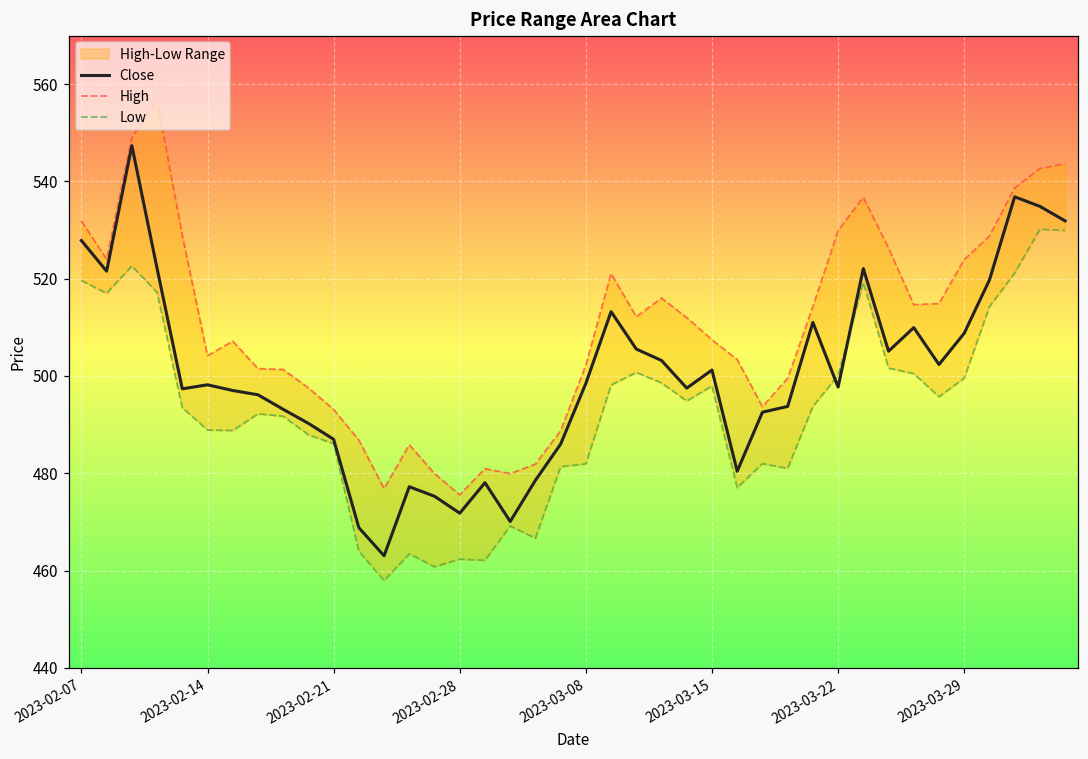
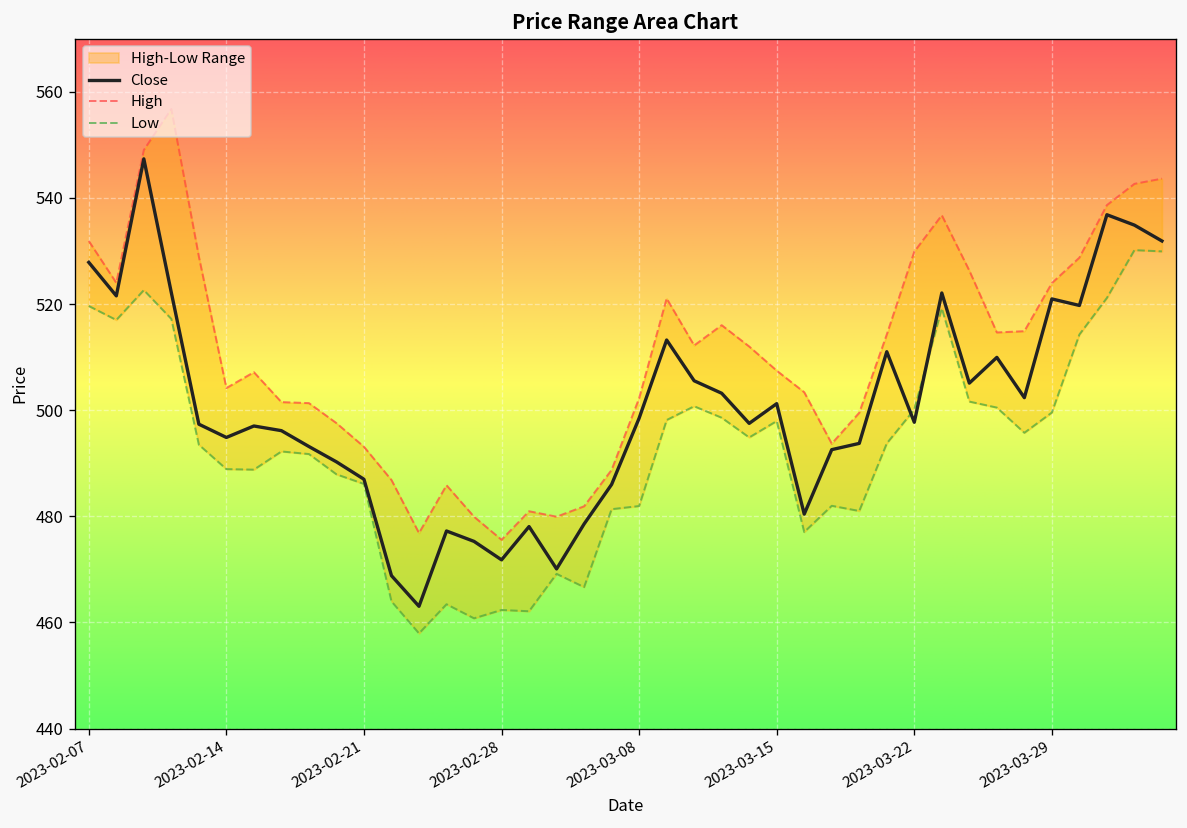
Close, 2023-02-14: 498 -> 495
Close, 2023-03-29: 509 -> 521
